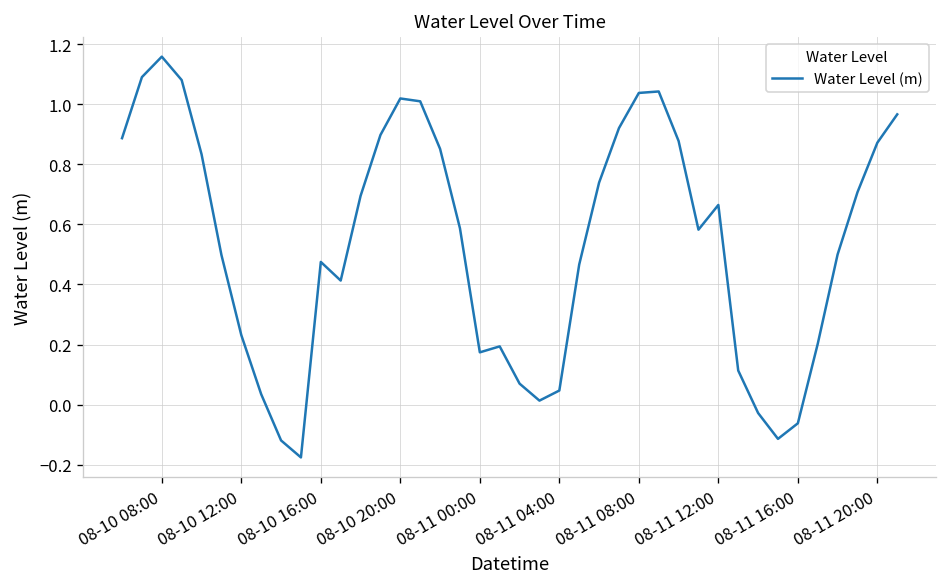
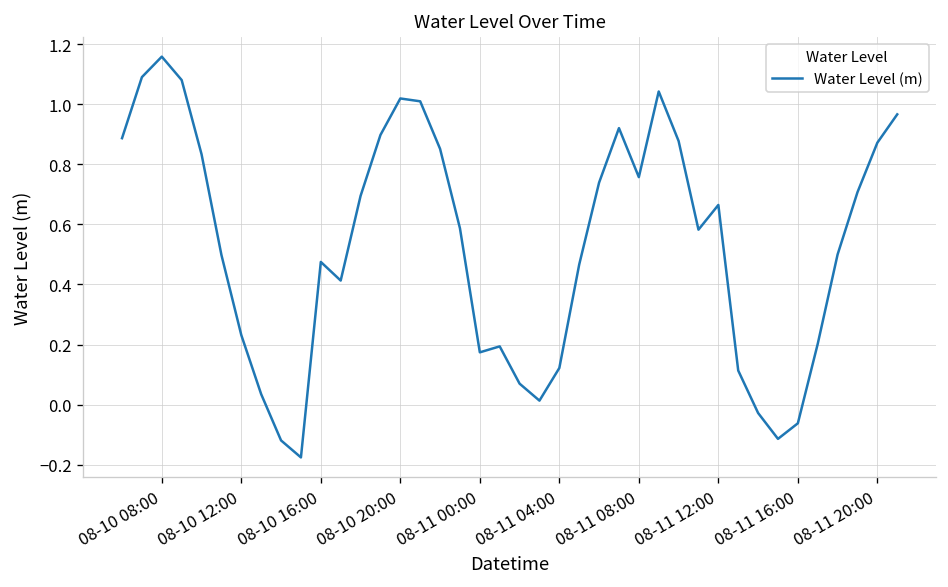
08-11 04:00: 0.05 -> 0.12
08-11 08:00: 1.04 -> 0.76
